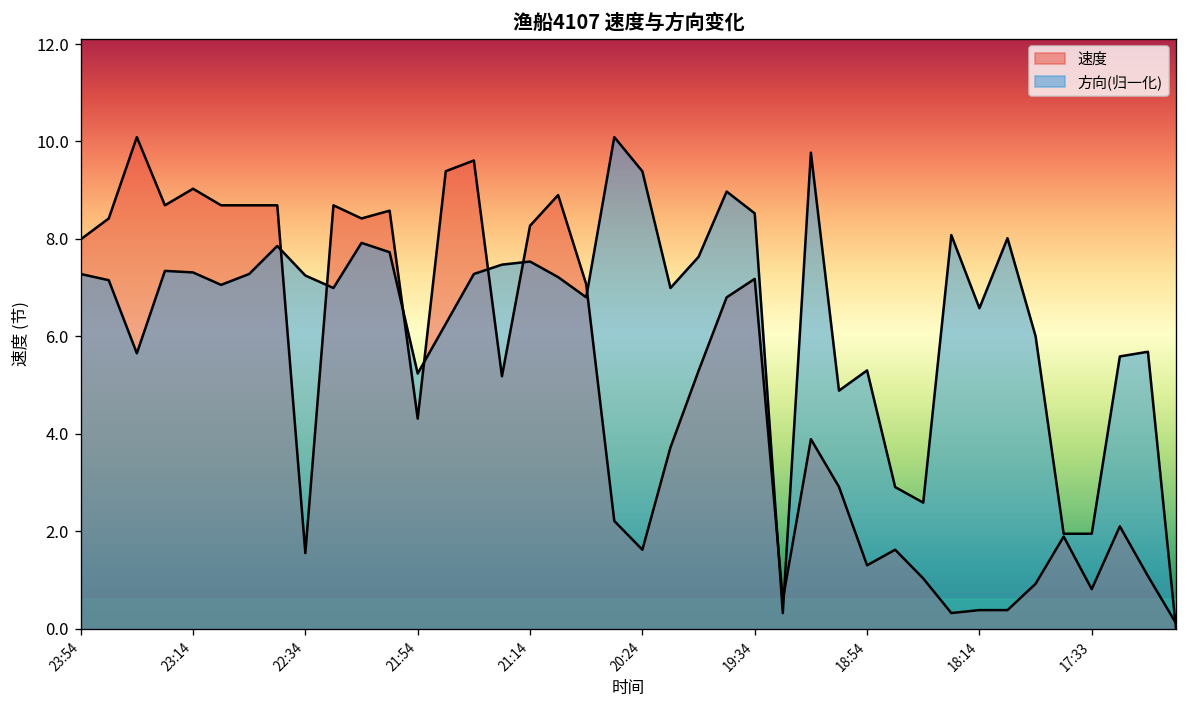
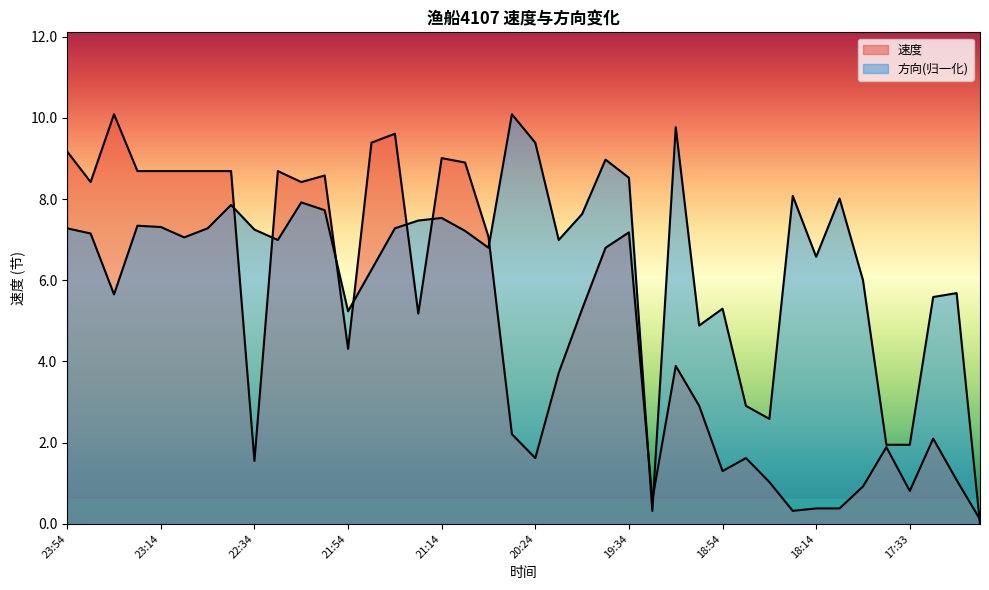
速度, 23:54: 8.0 -> 9.2
速度, 23:14: 9.0 -> 8.7
速度, 21:14: 8.3 -> 9.0
